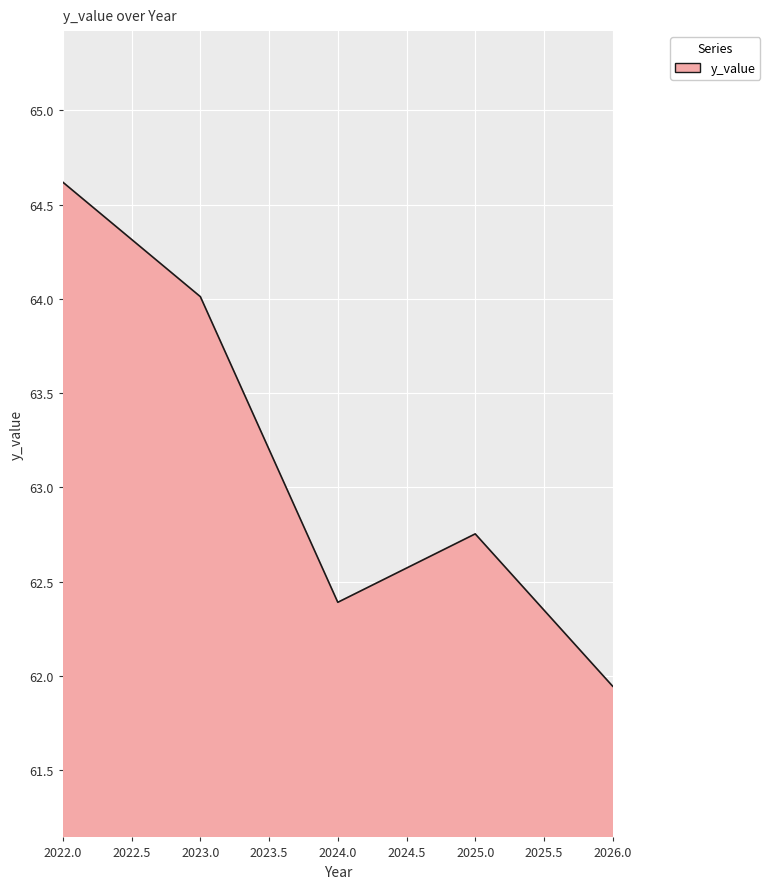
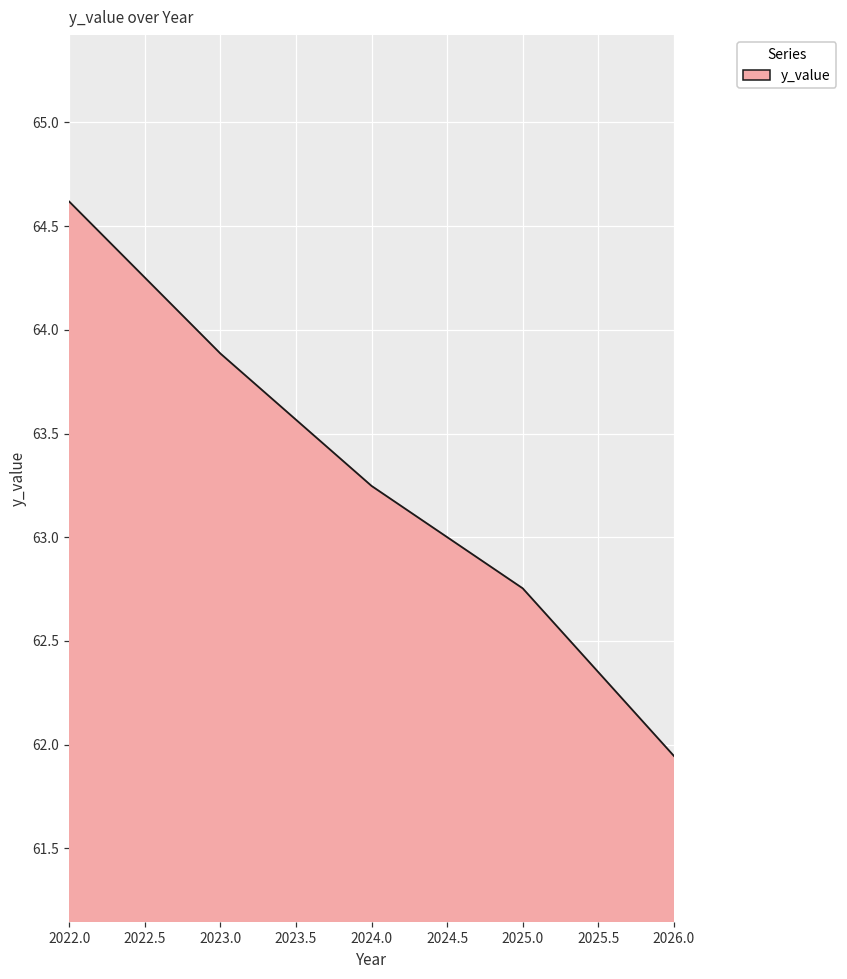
2023.0: 64.01 -> 63.89
2024.0: 62.39 -> 63.25
